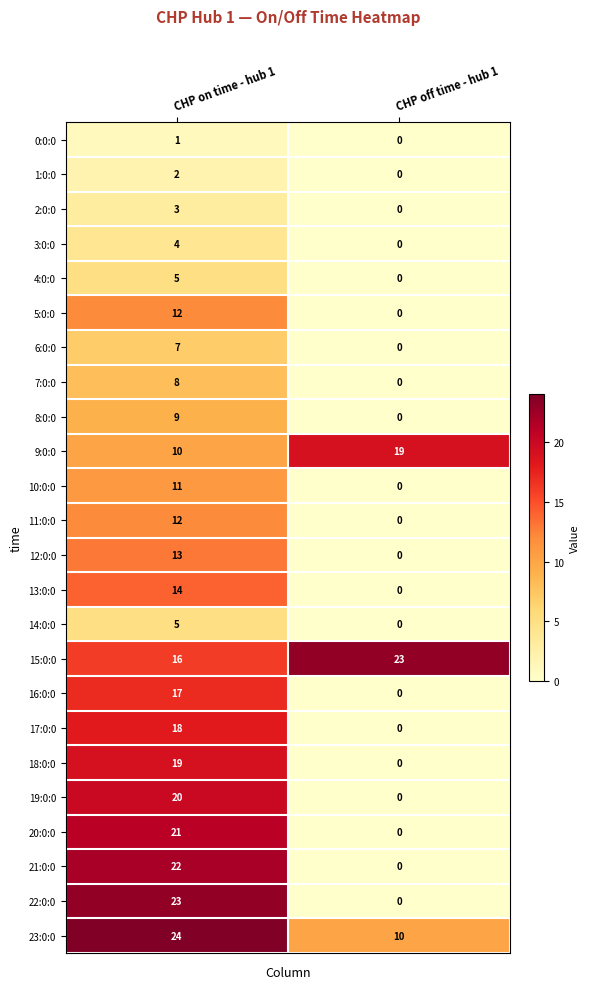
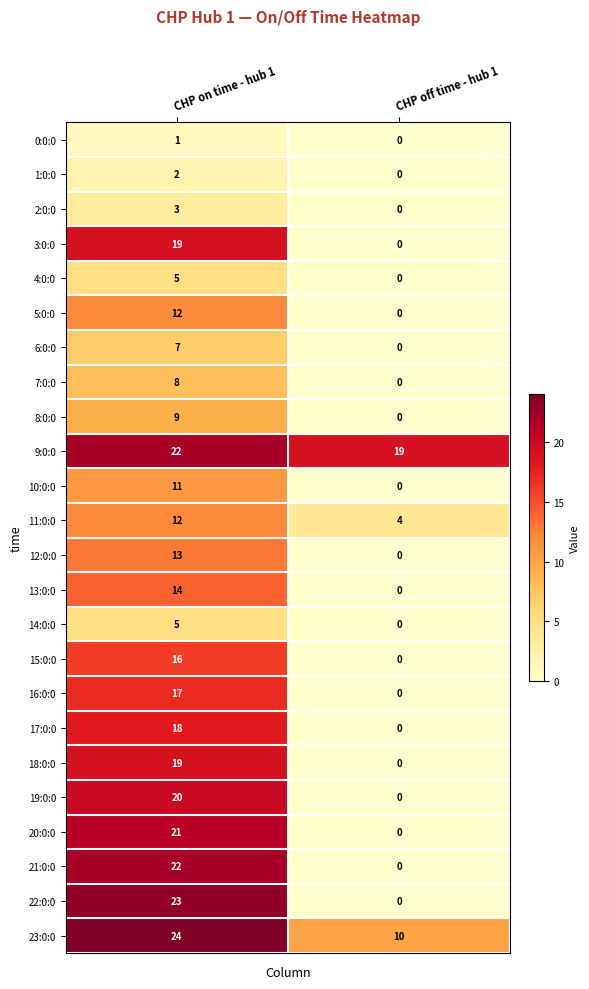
3:0:0, CHP on time - hub 1: 4 -> 19
9:0:0, CHP on time - hub 1: 10 -> 22
11:0:0, CHP off time - hub 1: 0 -> 4
15:0:0, CHP off time - hub 1: 23 -> 0
